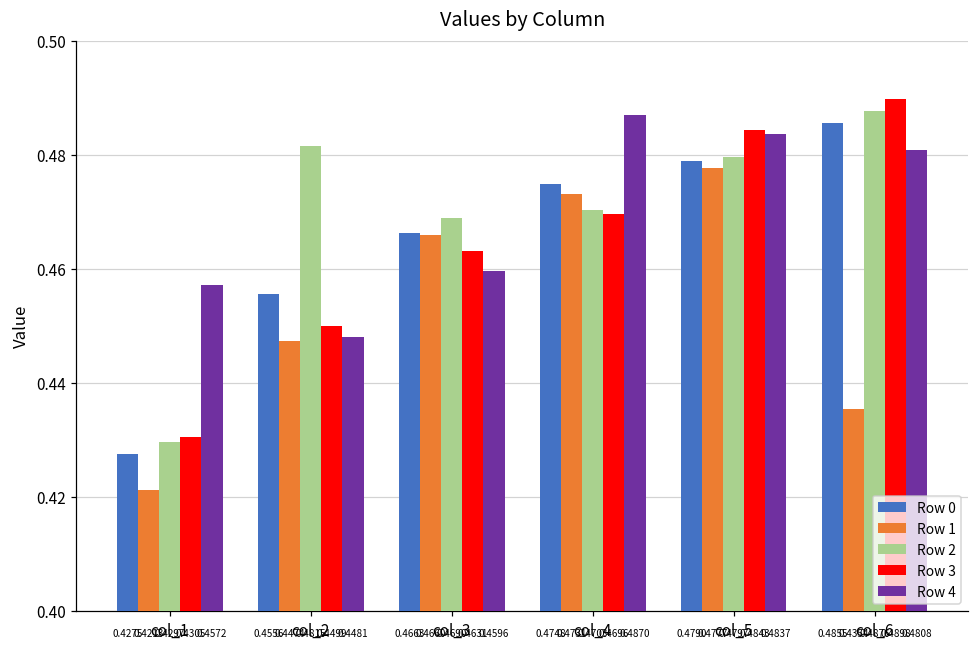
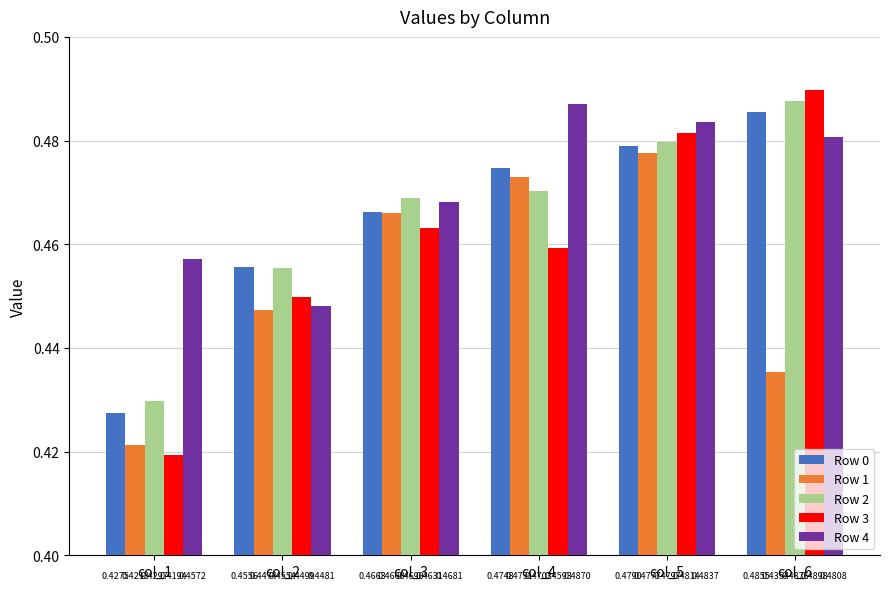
Row 3, col_1: 0.4305 -> 0.4194
Row 2, col_2: 0.4815 -> 0.4554
Row 4, col_3: 0.4596 -> 0.4681
Row 3, col_4: 0.4696 -> 0.4593
Row 3, col_5: 0.4843 -> 0.4814
